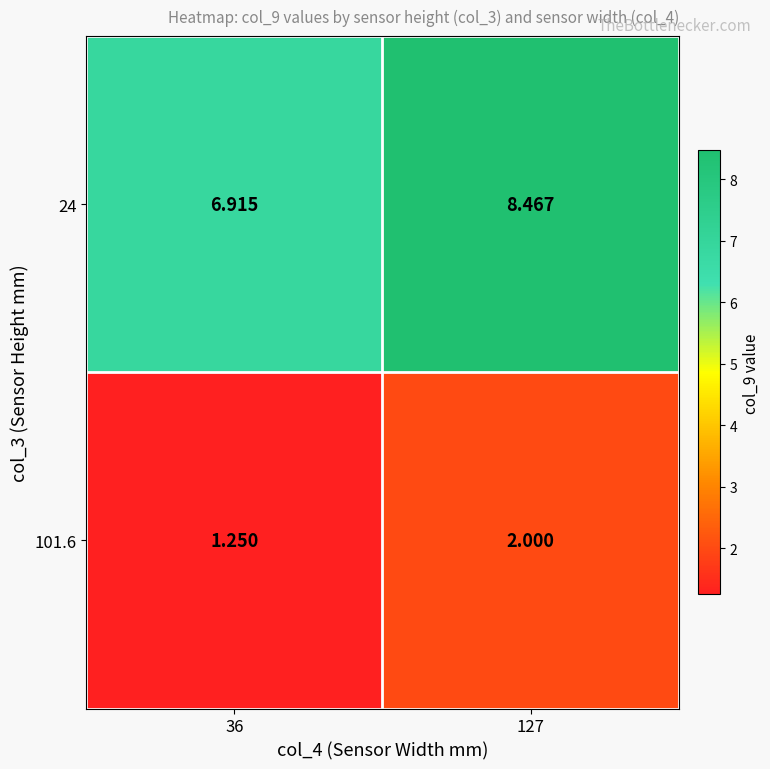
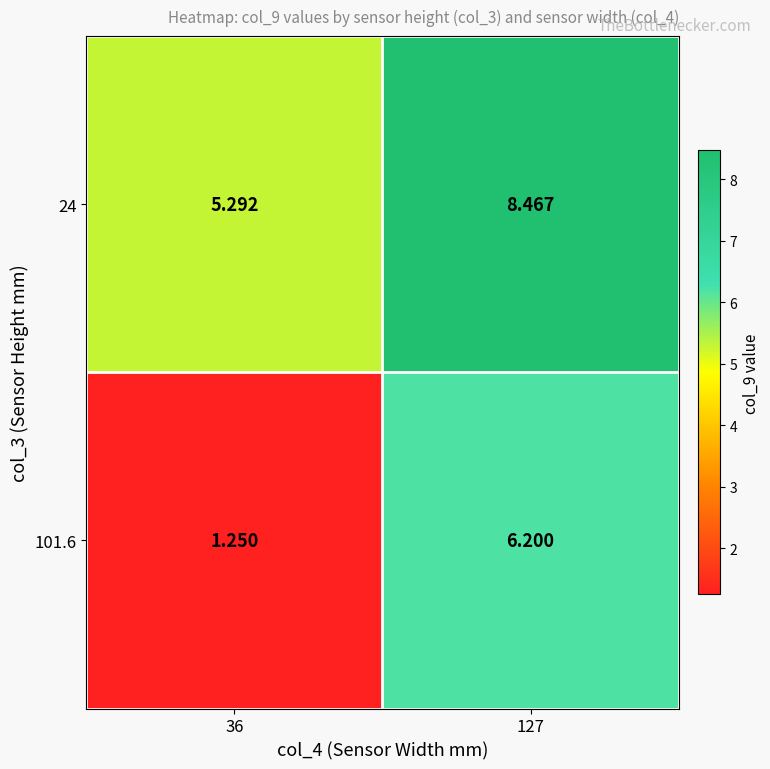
24, 36: 6.915 -> 5.292
101.6, 127: 2.000 -> 6.200
